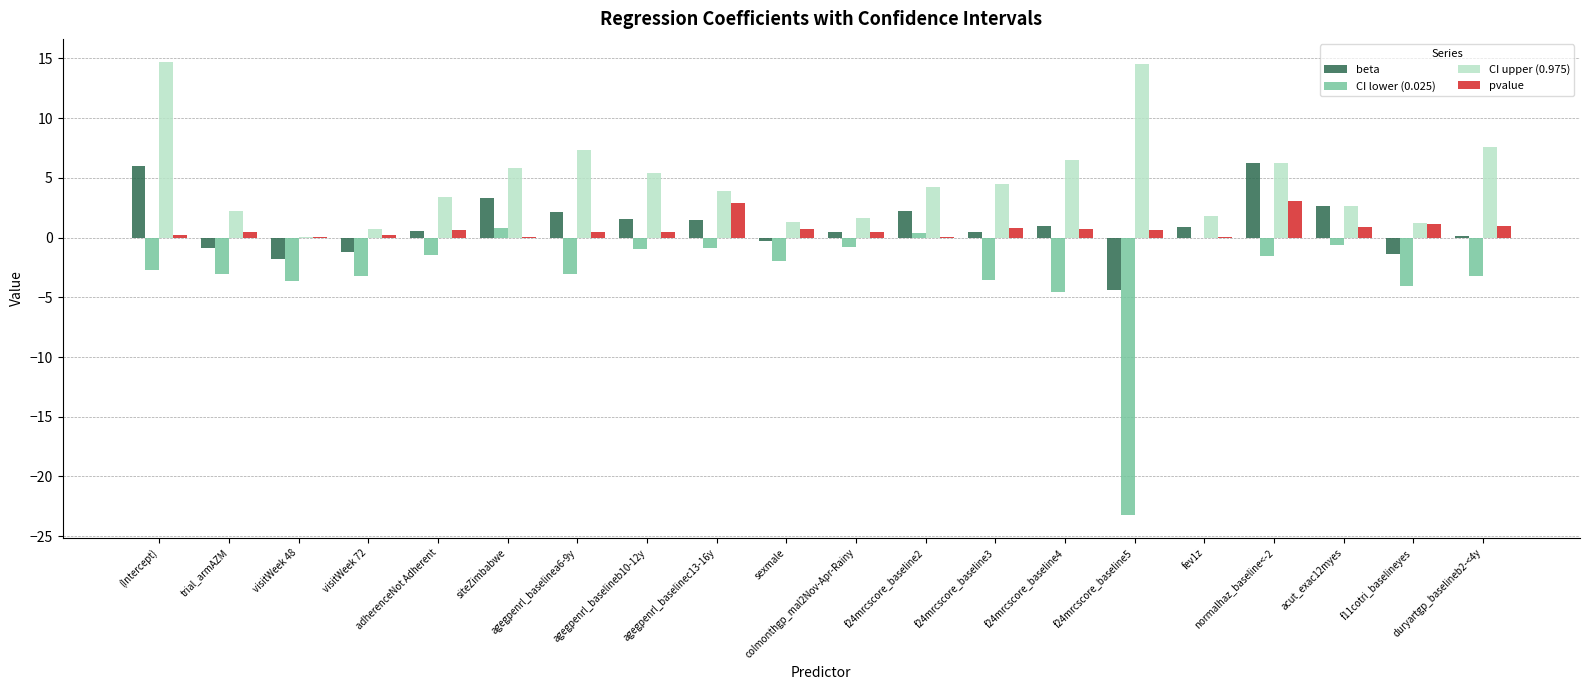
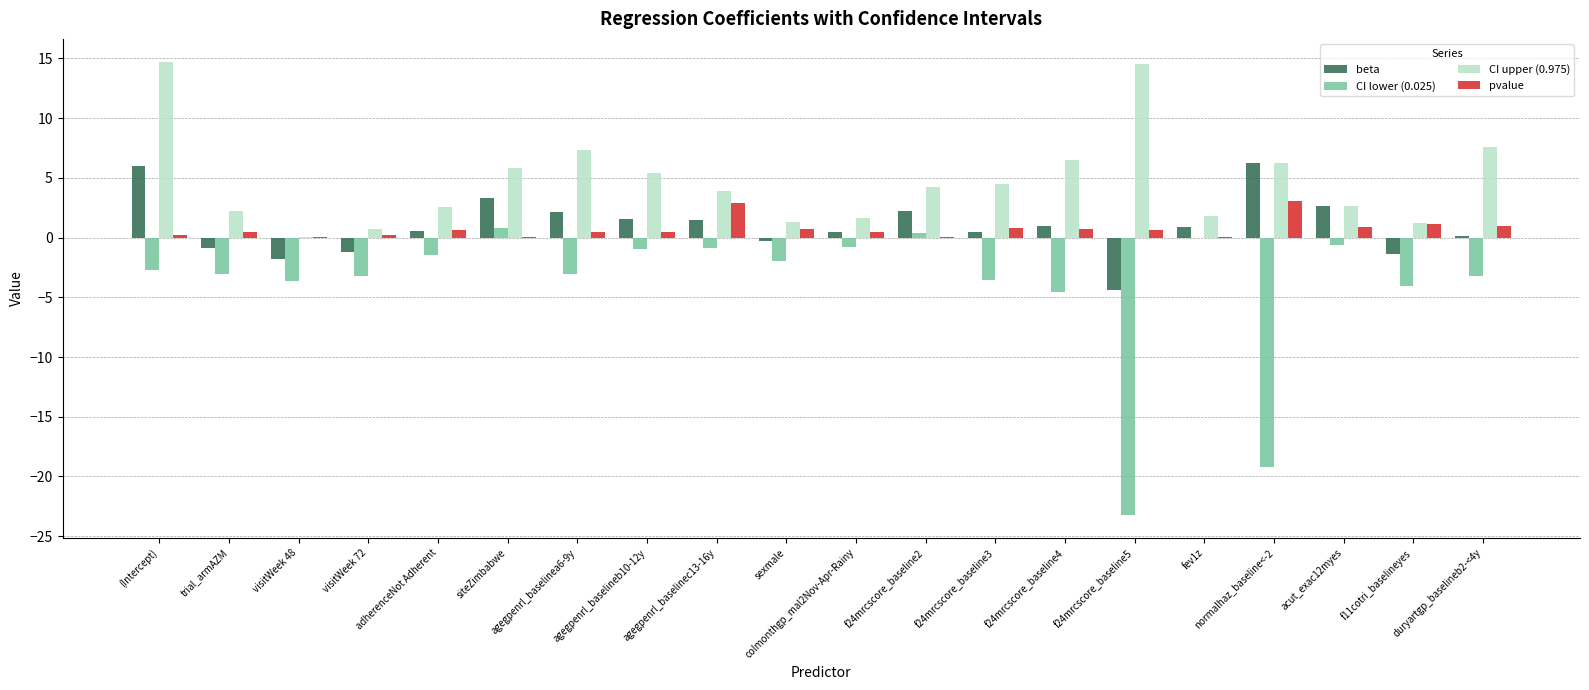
CI upper (0.975), adherenceNot Adherent: 3.4 -> 2.6
CI lower (0.025), normalhaz_baseline<-2: -1.5 -> -19.2
